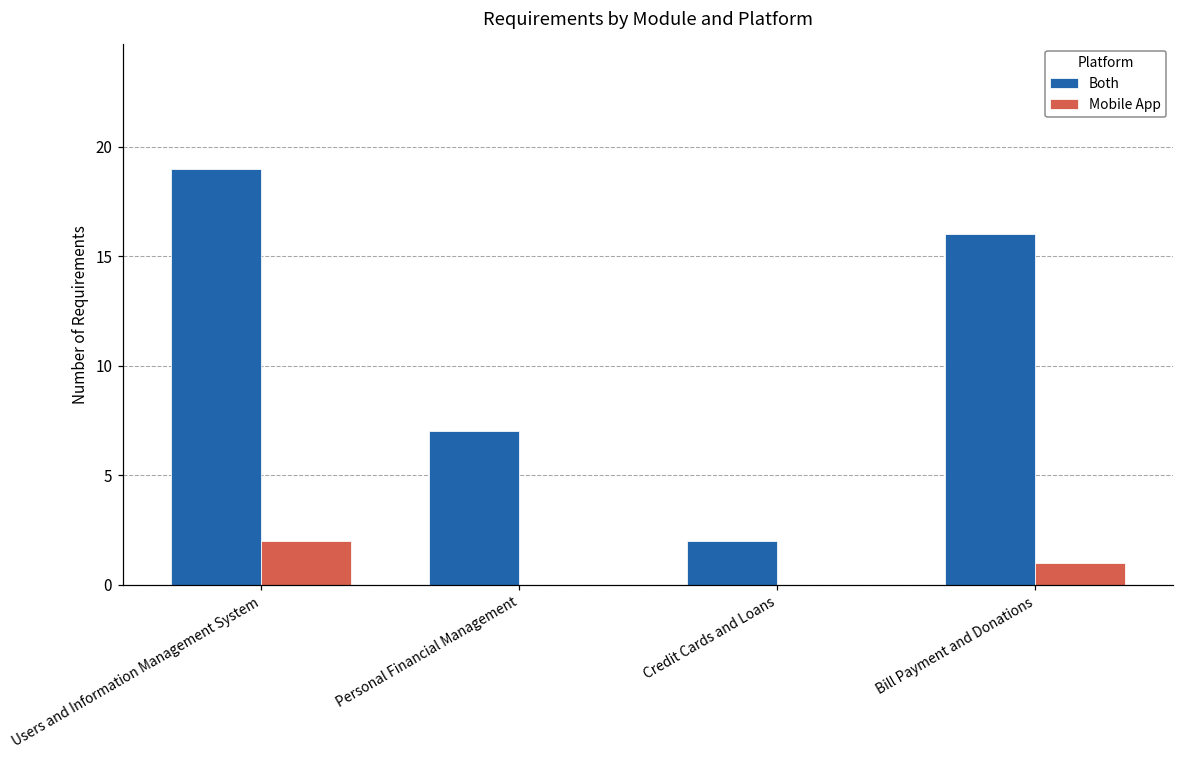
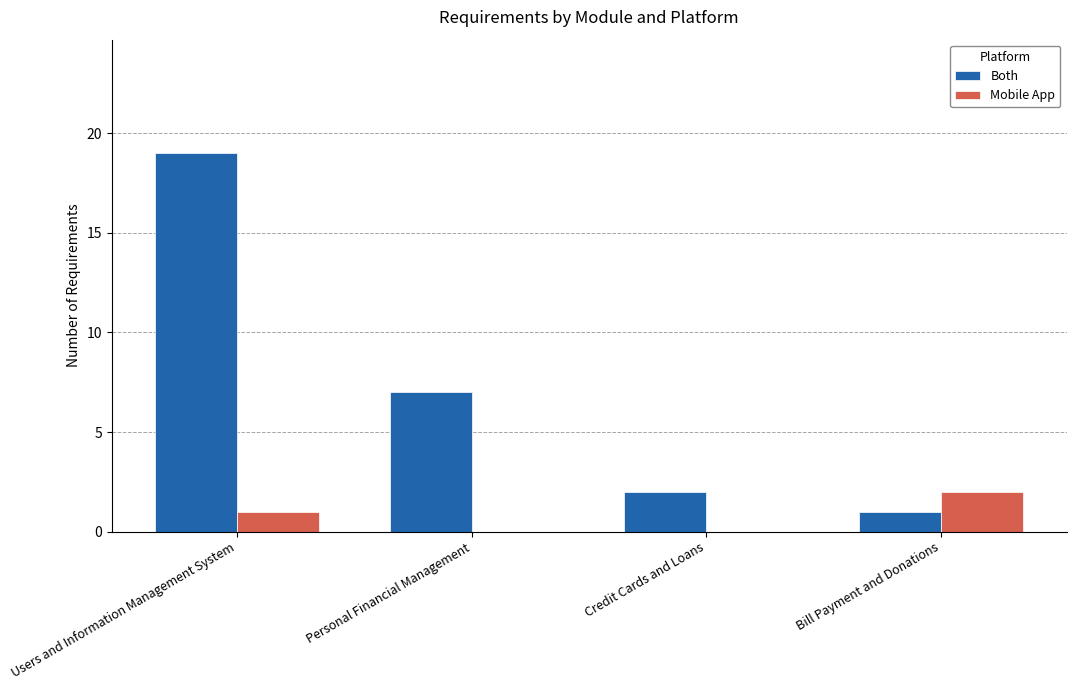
Mobile App, Users and Information Management System: 2 -> 1
Both, Bill Payment and Donations: 16 -> 1
Mobile App, Bill Payment and Donations: 1 -> 2
